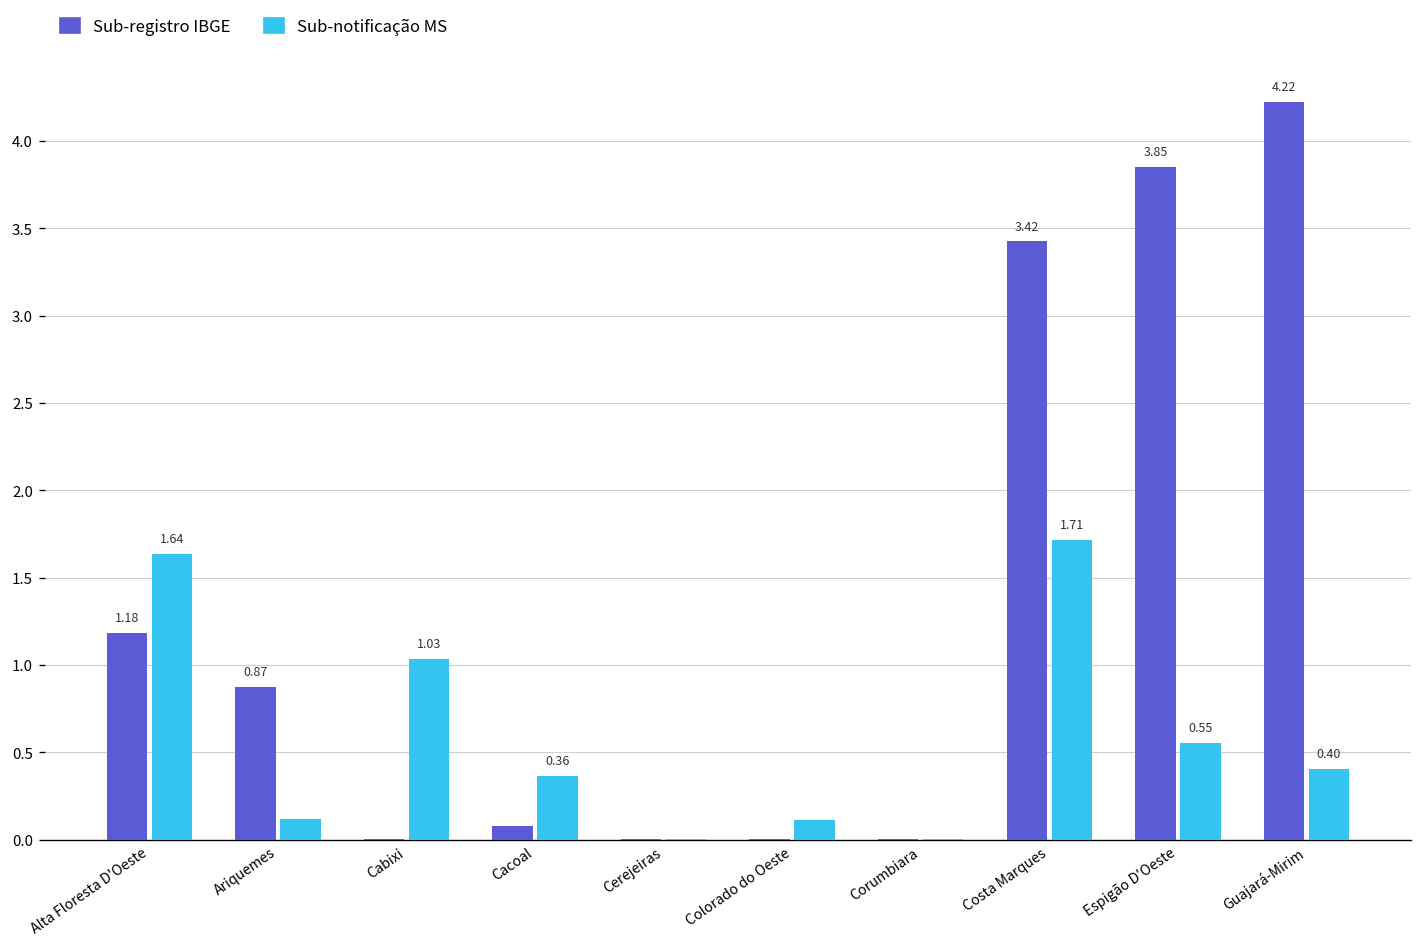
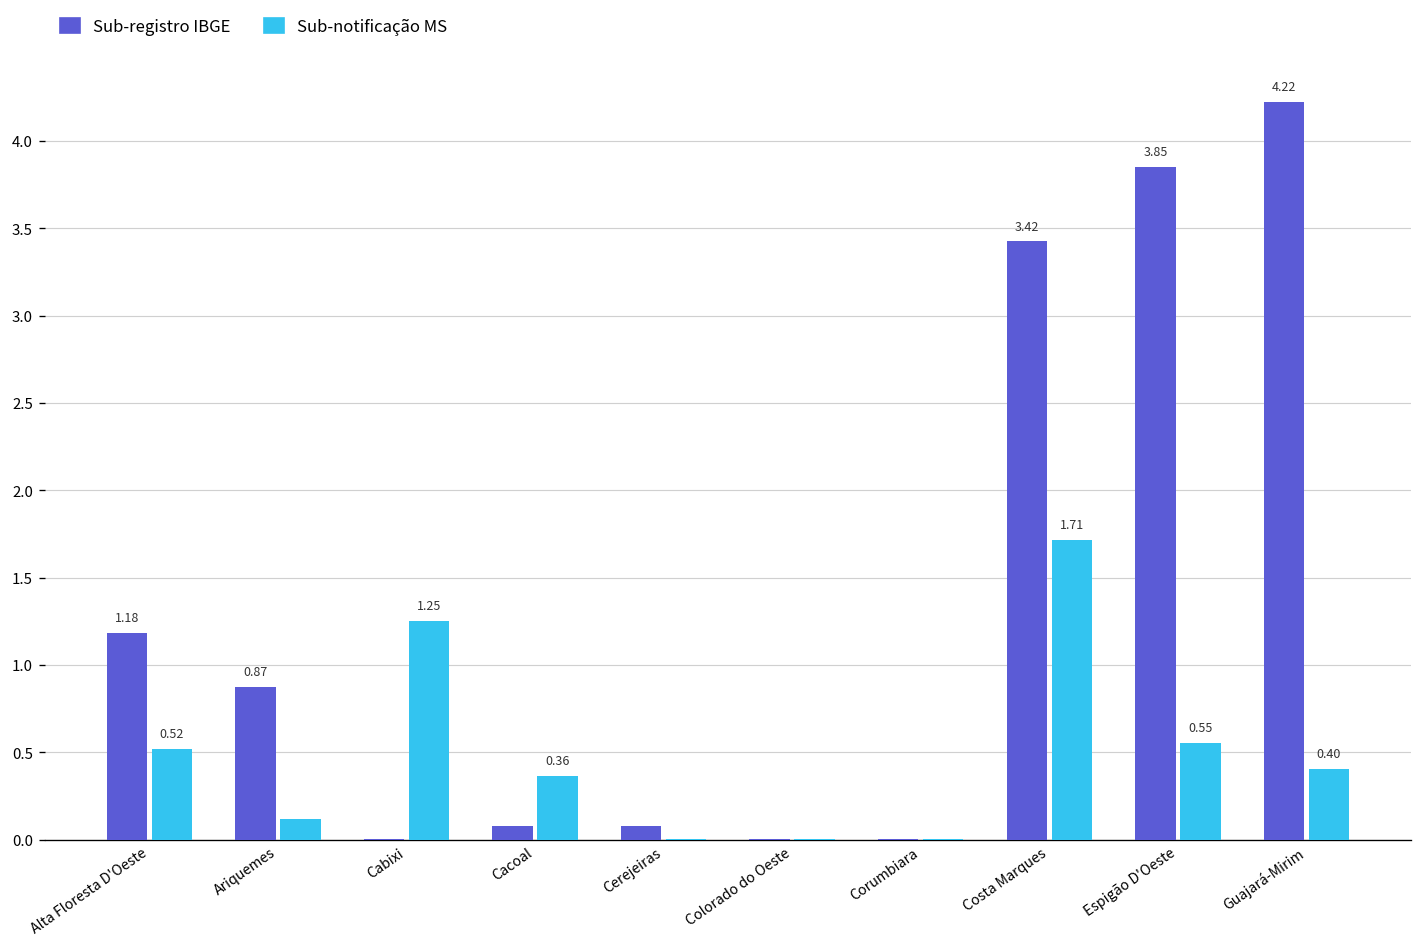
Sub-notificação MS, Alta Floresta D'Oeste: 1.64 -> 0.52
Sub-notificação MS, Cabixi: 1.03 -> 1.25
Sub-registro IBGE, Cerejeiras: 0.00 -> 0.08
Sub-notificação MS, Colorado do Oeste: 0.11 -> 0.00
